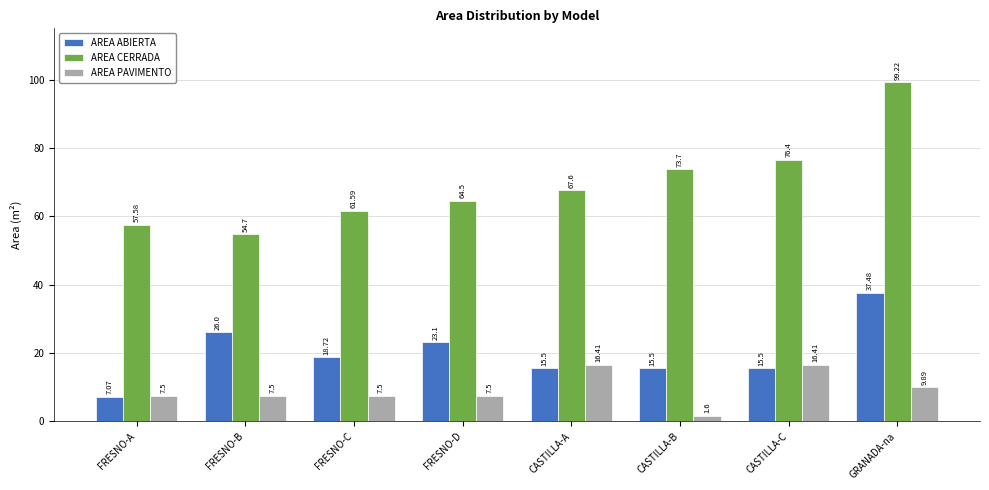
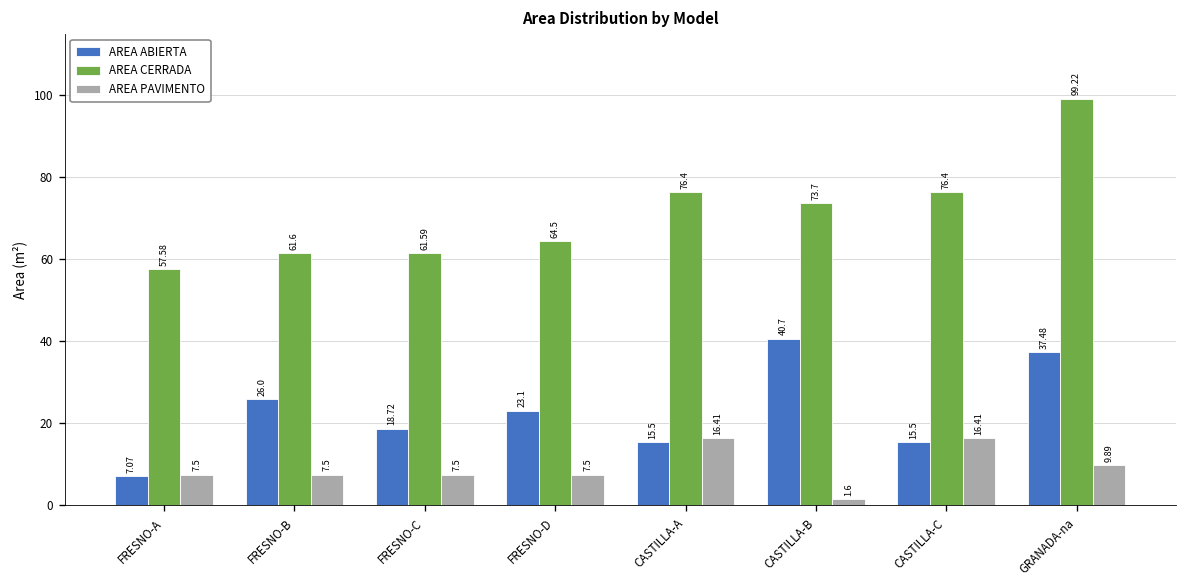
AREA CERRADA, FRESNO-B: 54.7 -> 61.6
AREA CERRADA, CASTILLA-A: 67.6 -> 76.4
AREA ABIERTA, CASTILLA-B: 15.5 -> 40.7
